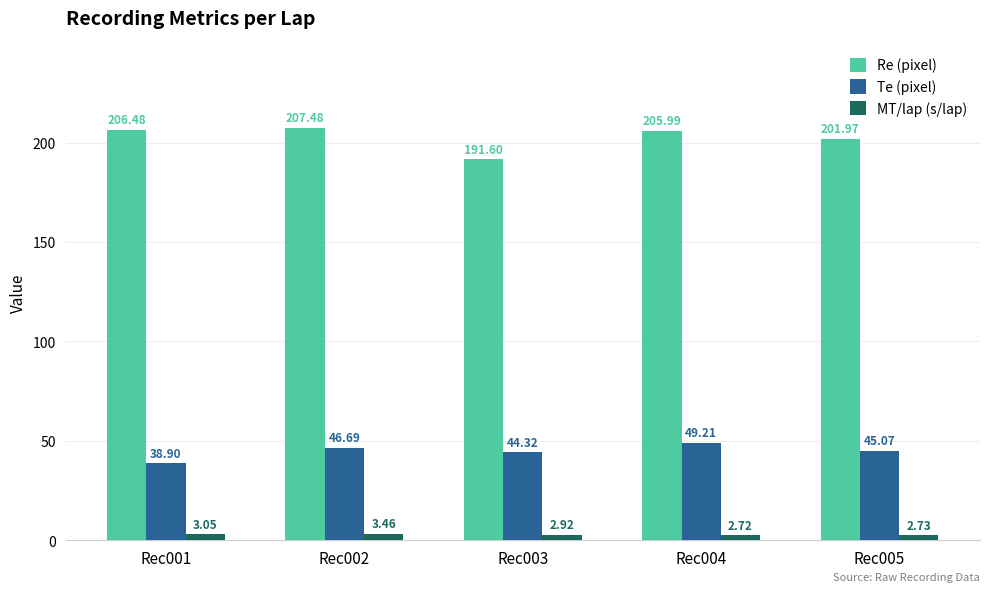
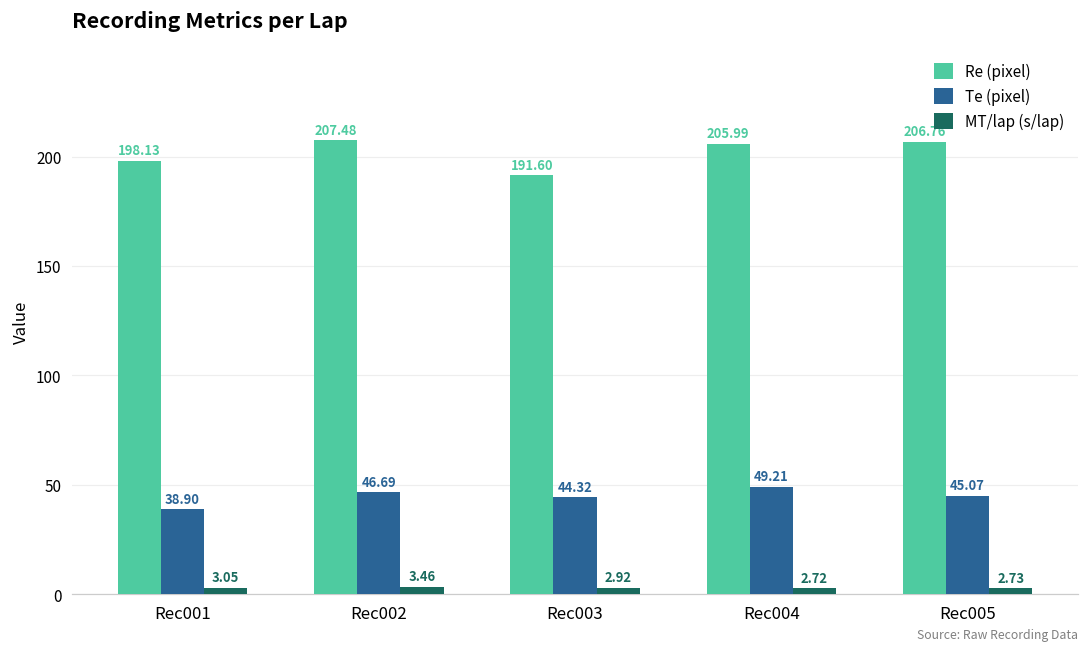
Re (pixel), Rec001: 206.48 -> 198.13
Re (pixel), Rec005: 201.97 -> 206.76
